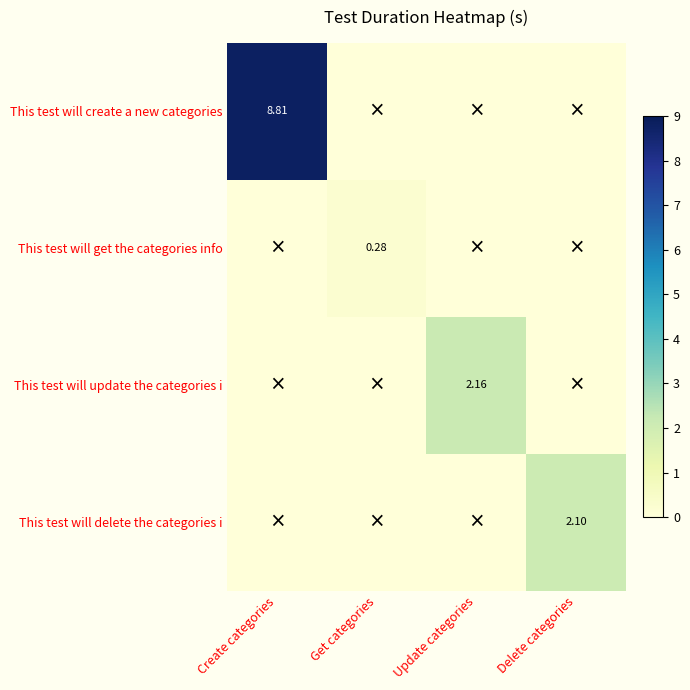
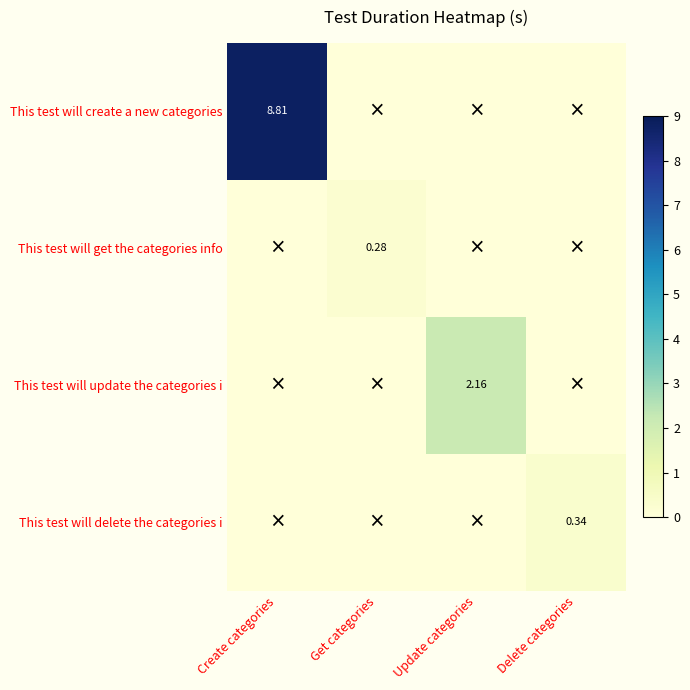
This test will delete the categories i, Delete categories: 2.10 -> 0.34
